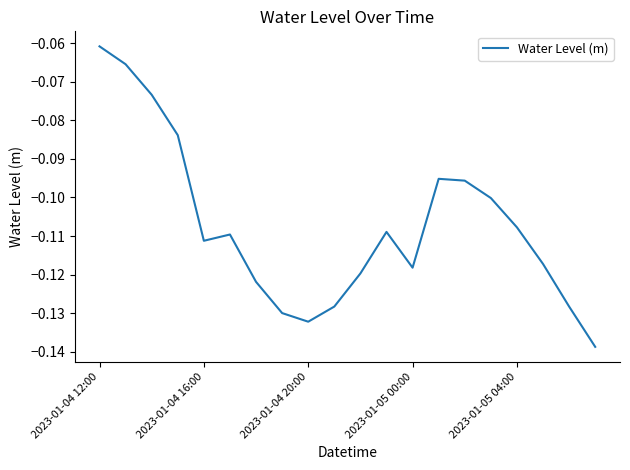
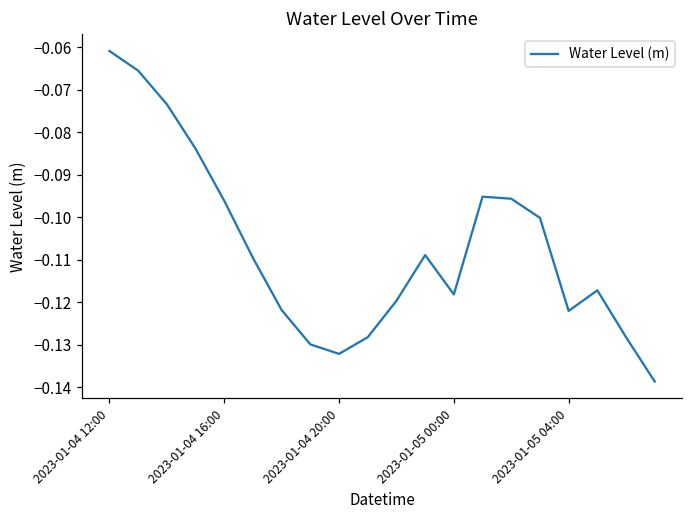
2023-01-04 16:00: -0.111 -> -0.096
2023-01-05 04:00: -0.108 -> -0.122
